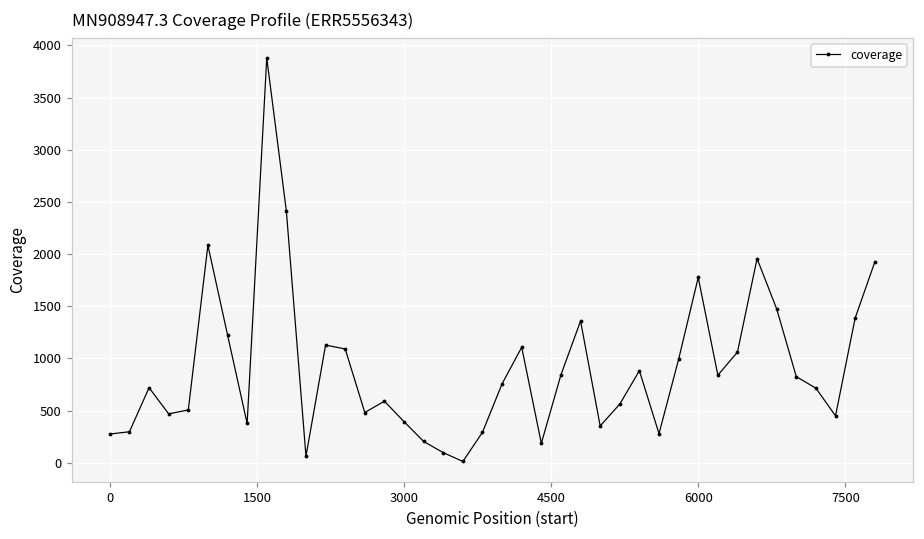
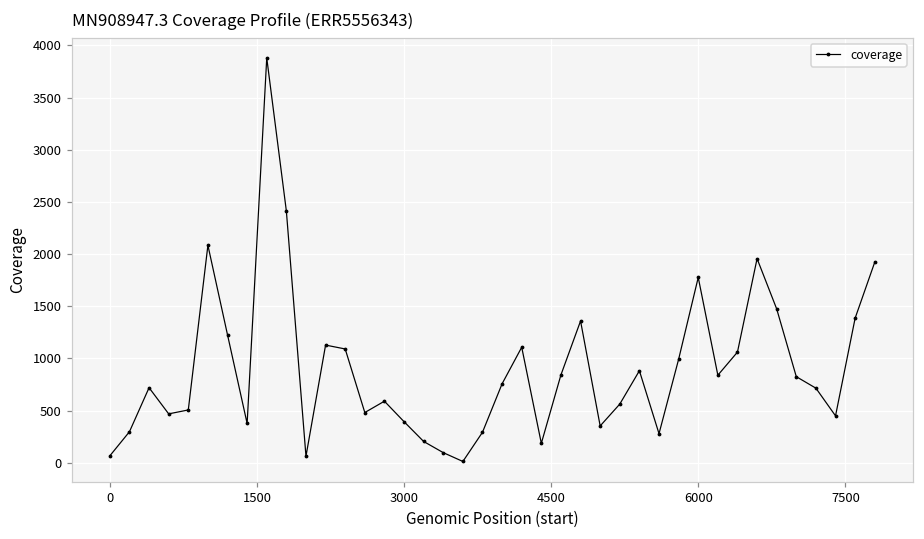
0: 300 -> 100
